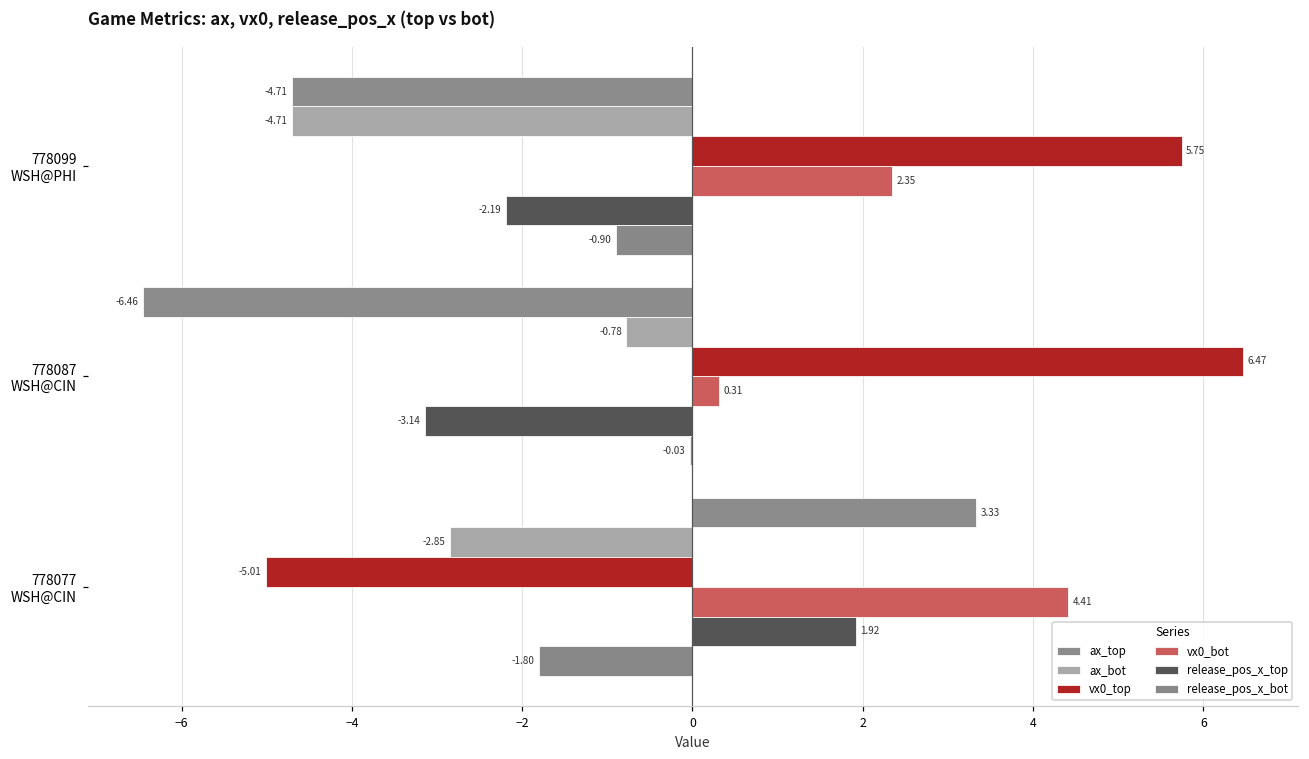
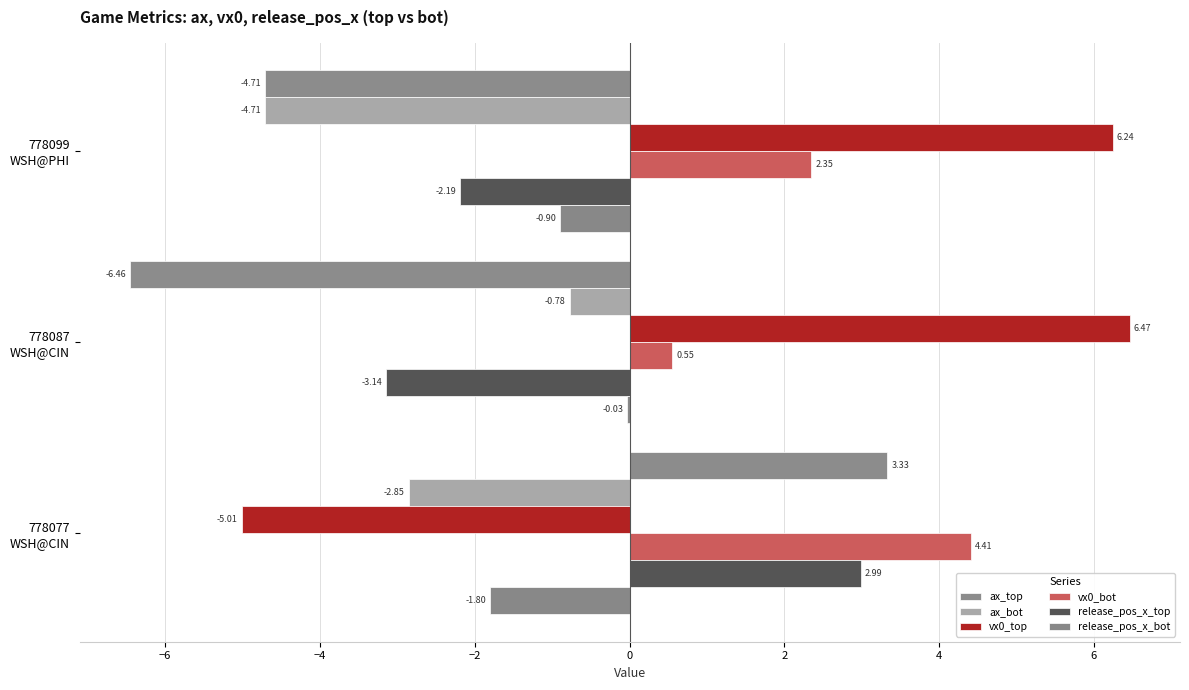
vx0_top, 778099 WSH@PHI: 5.75 -> 6.24
vx0_bot, 778087 WSH@CIN: 0.31 -> 0.55
release_pos_x_top, 778077 WSH@CIN: 1.92 -> 2.99
